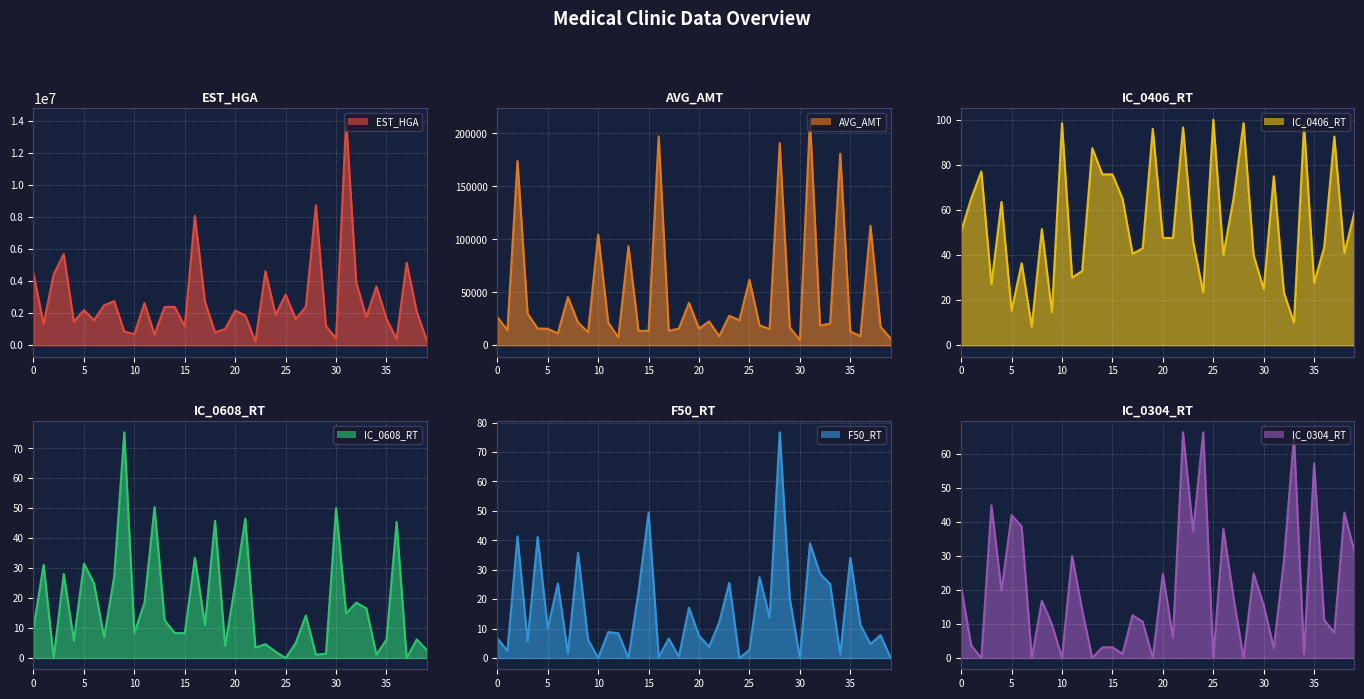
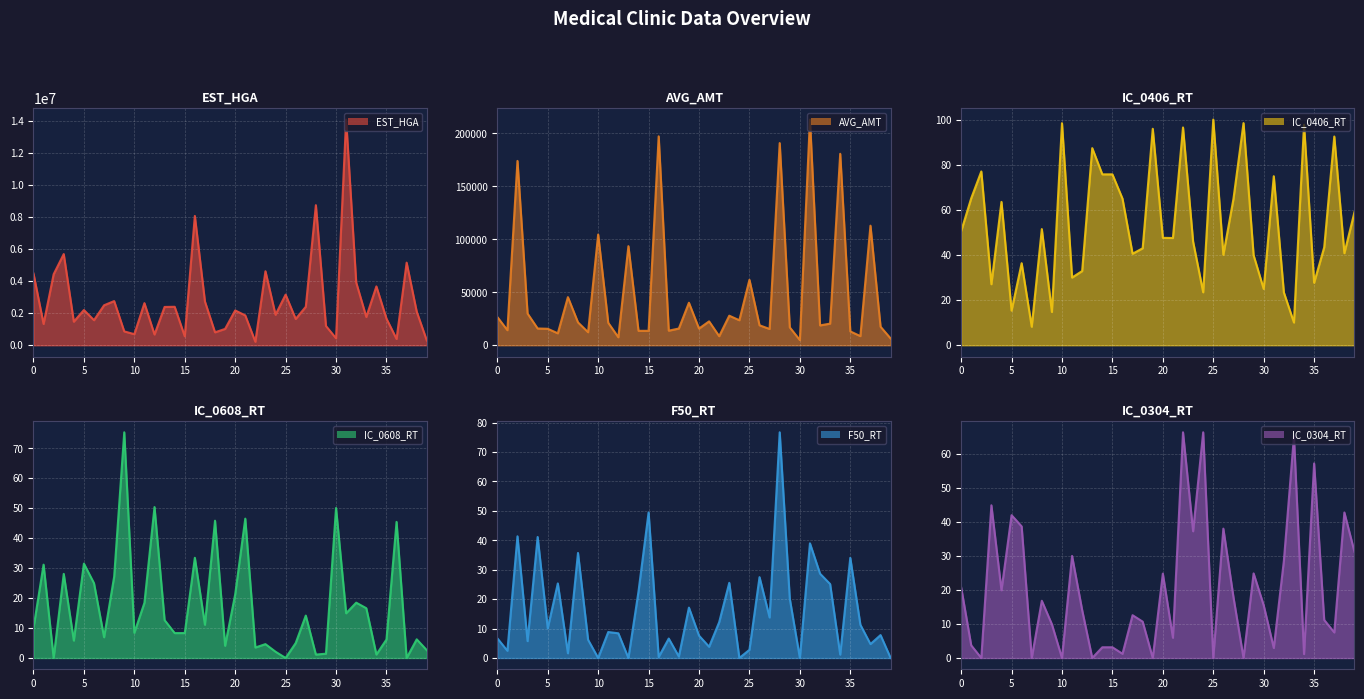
EST_HGA, 15: 1200000 -> 600000
IC_0608_RT, 20: 25 -> 21
